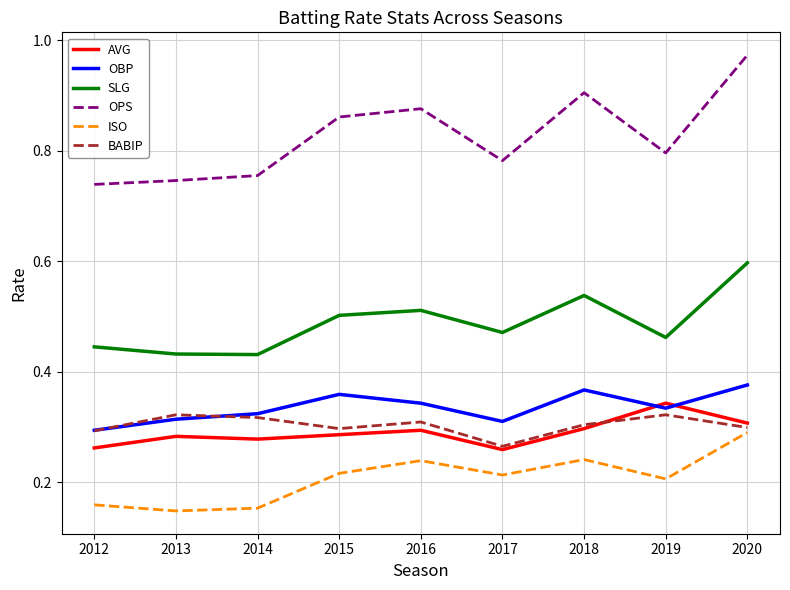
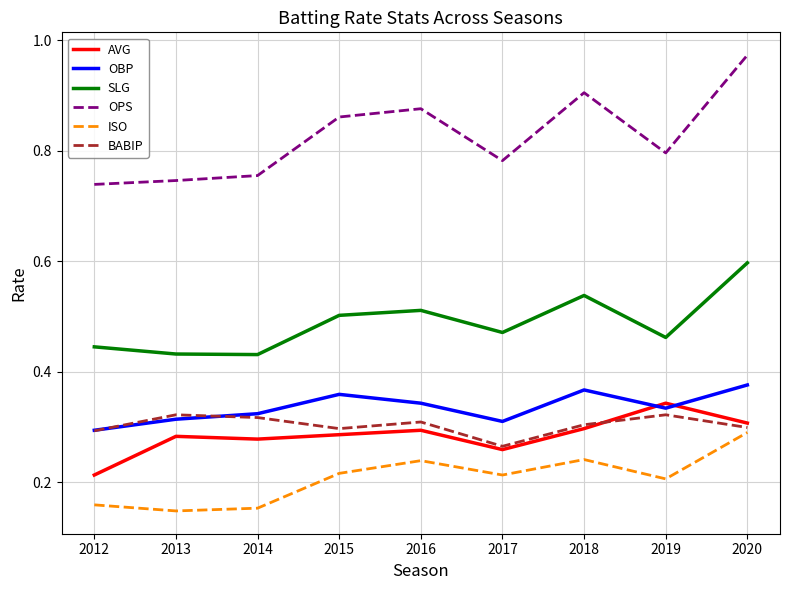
AVG, 2012: 0.26 -> 0.21
